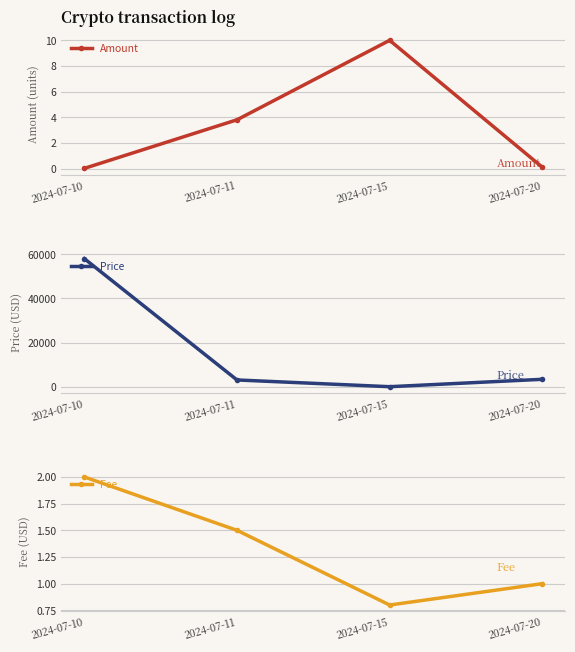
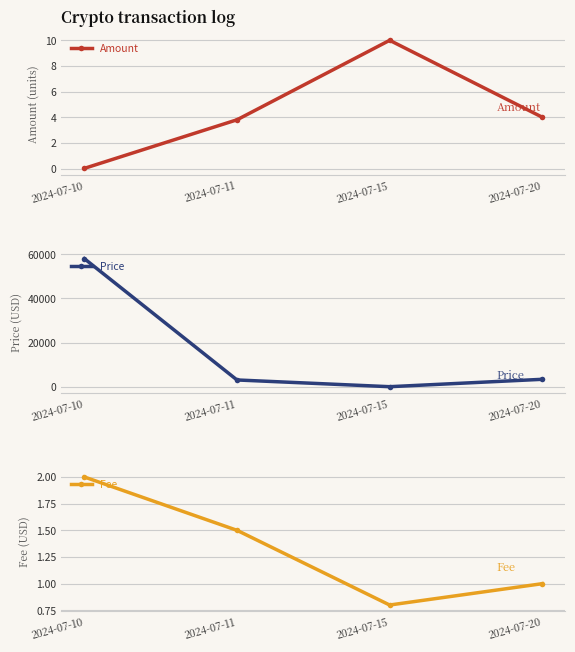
Crypto transaction log, 2024-07-20: 0.1 -> 4.0
